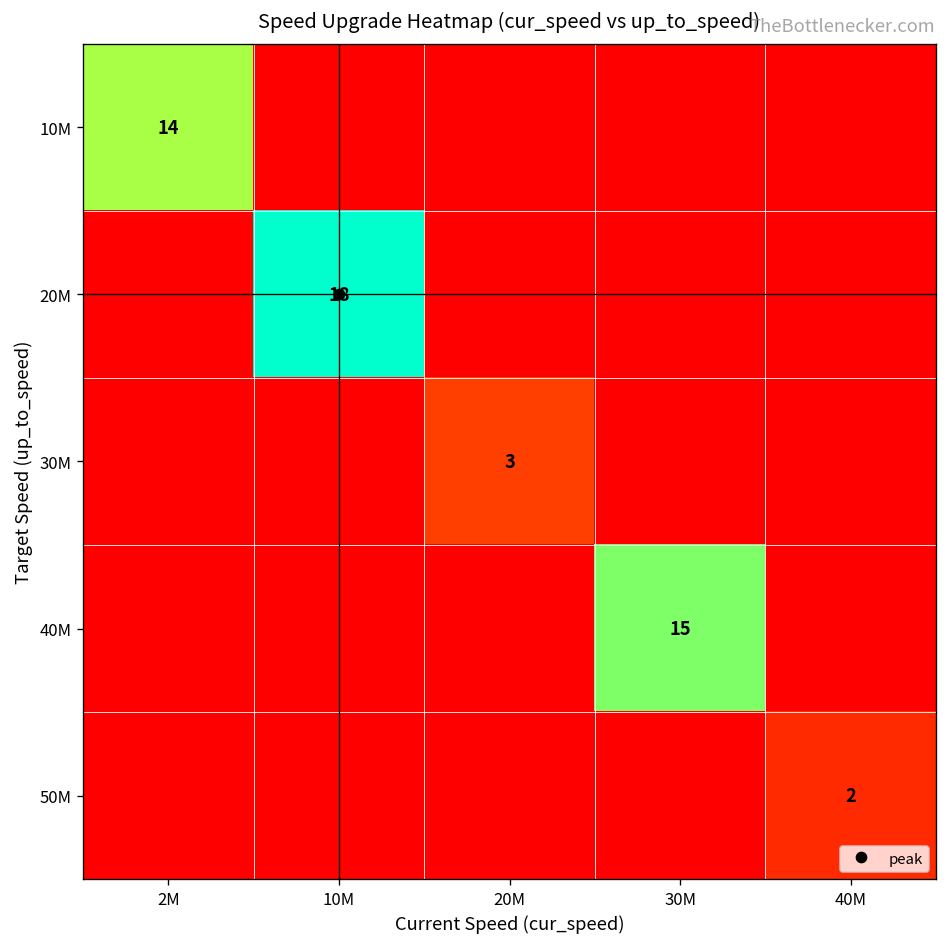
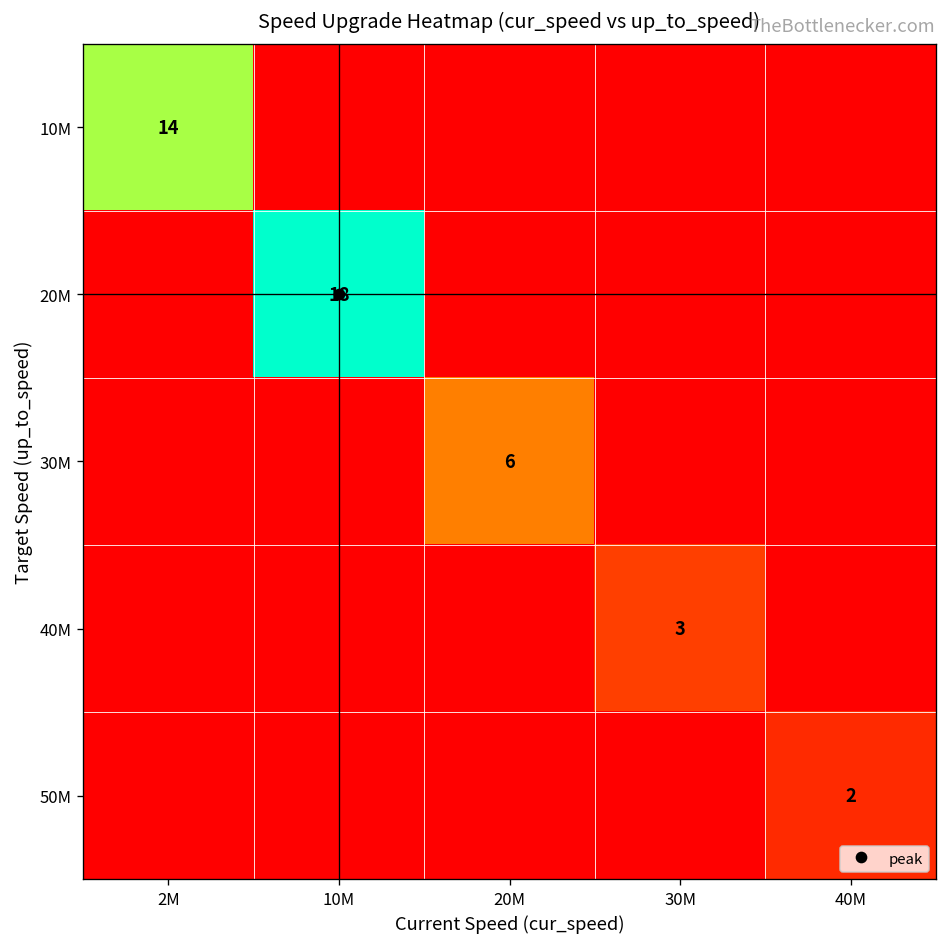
30M, 20M: 3 -> 6
40M, 30M: 15 -> 3
